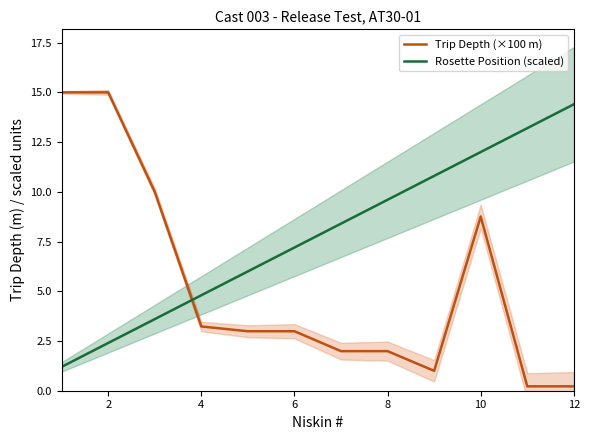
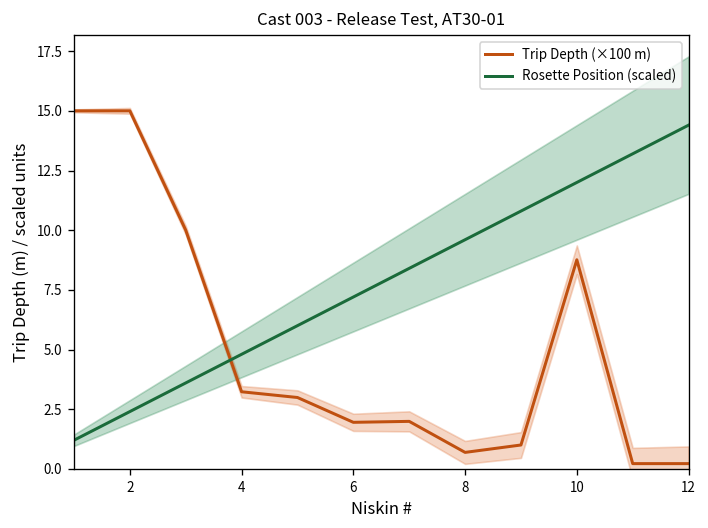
Trip Depth (×100 m), 6: 3.0 -> 2.0
Trip Depth (×100 m), 8: 2.0 -> 0.7
